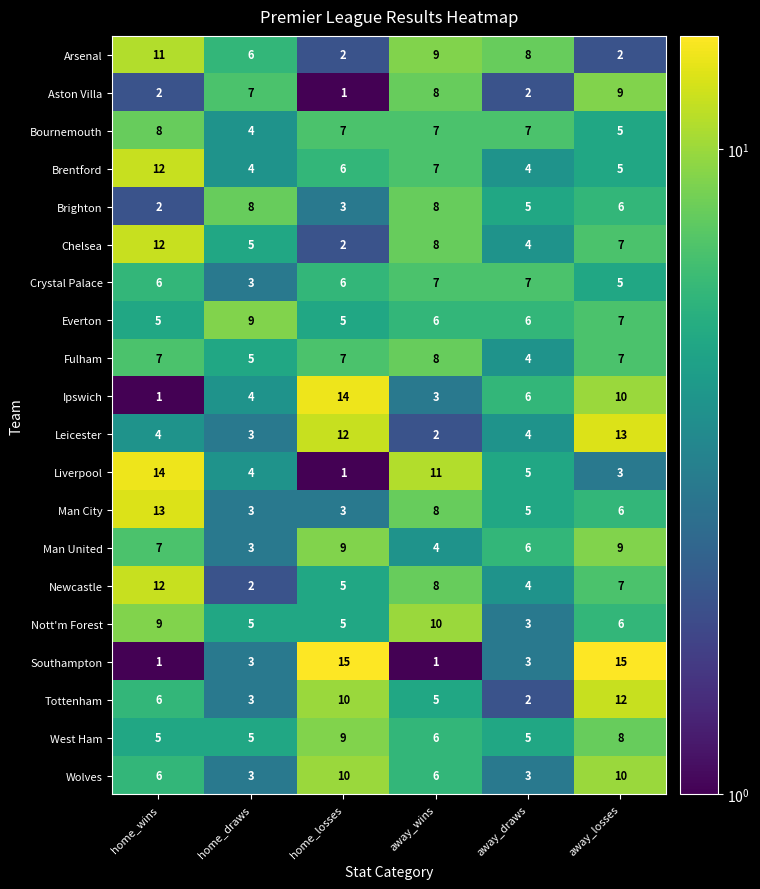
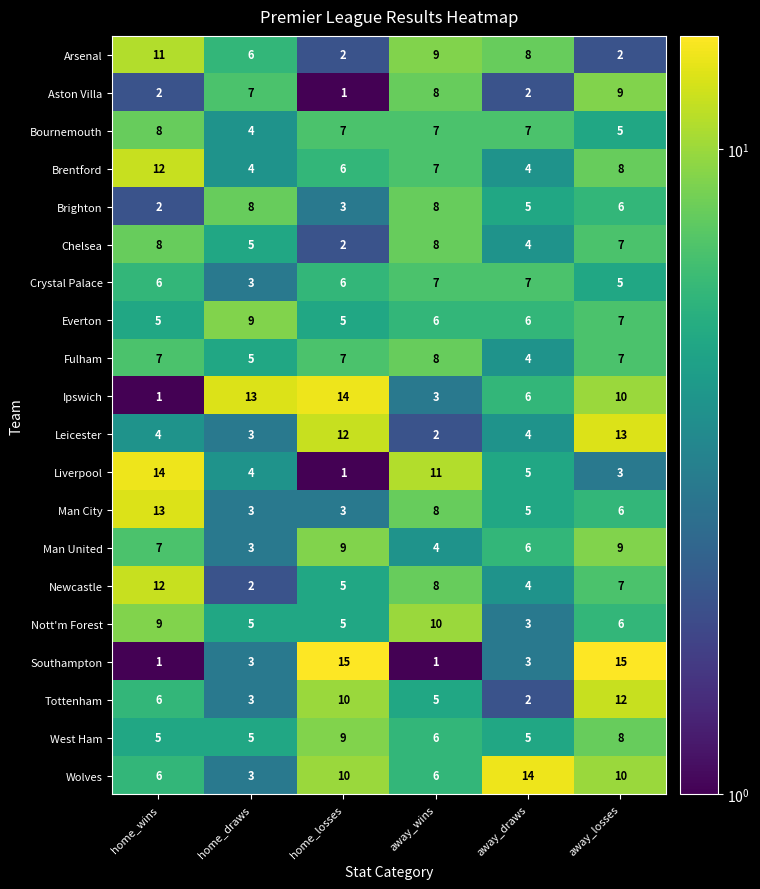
Brentford, away_losses: 5 -> 8
Chelsea, home_wins: 12 -> 8
Ipswich, home_draws: 4 -> 13
Wolves, away_draws: 3 -> 14
